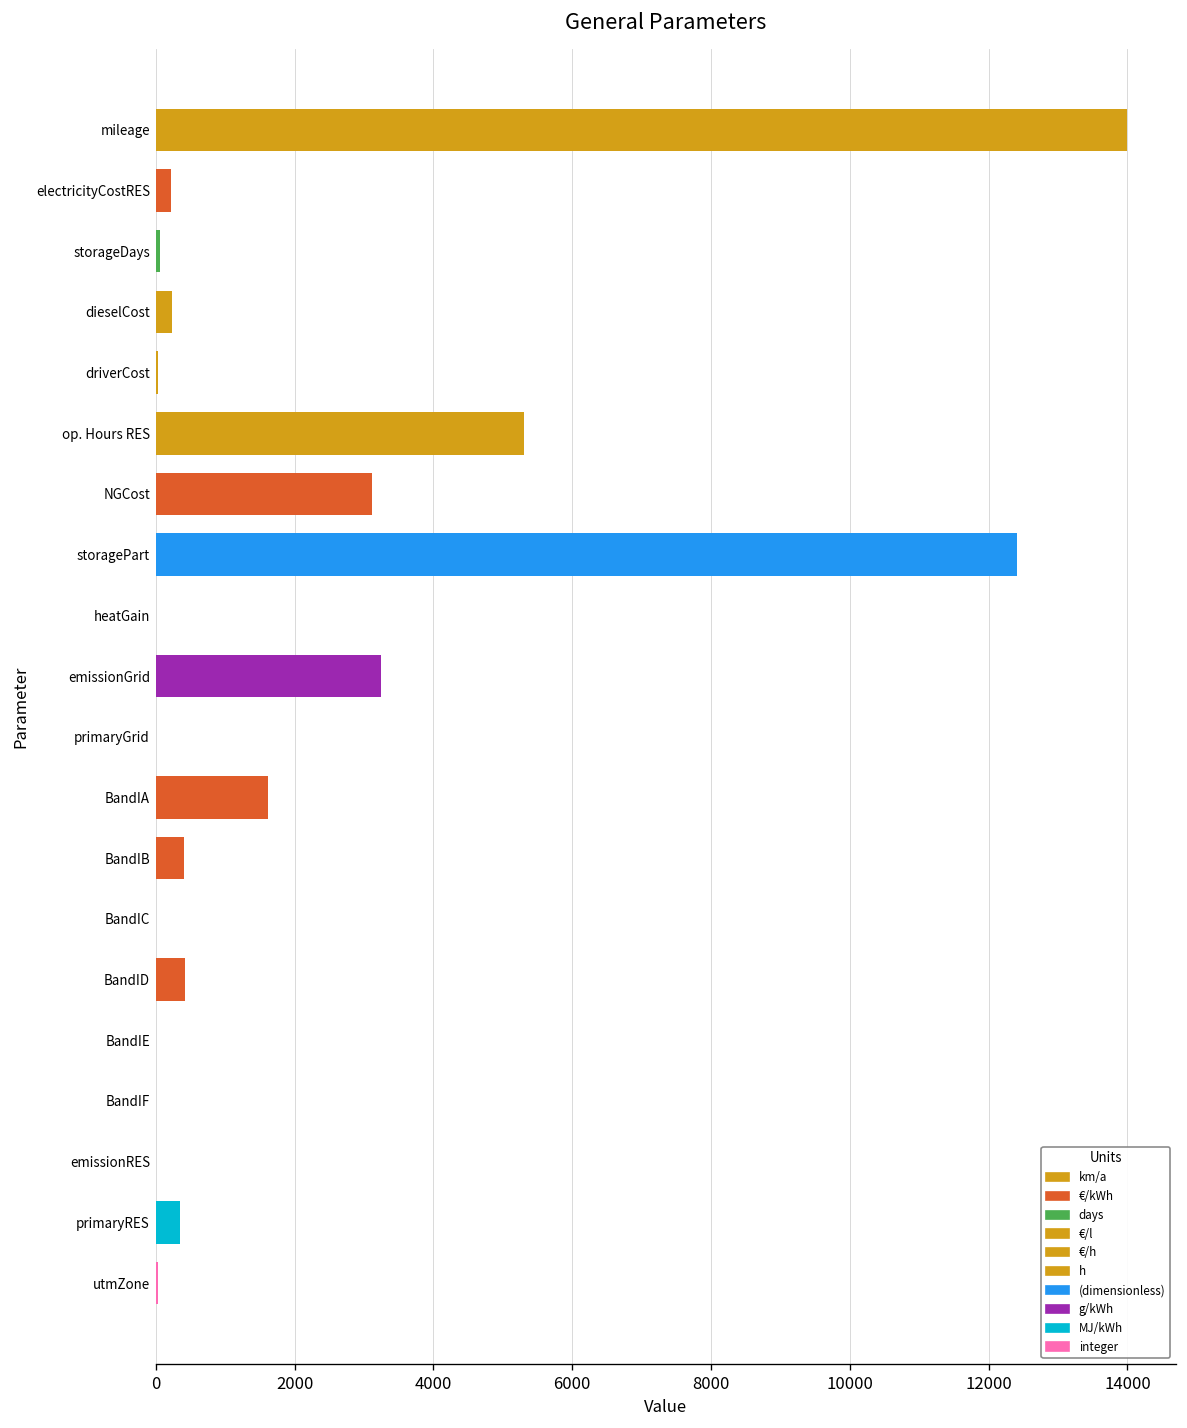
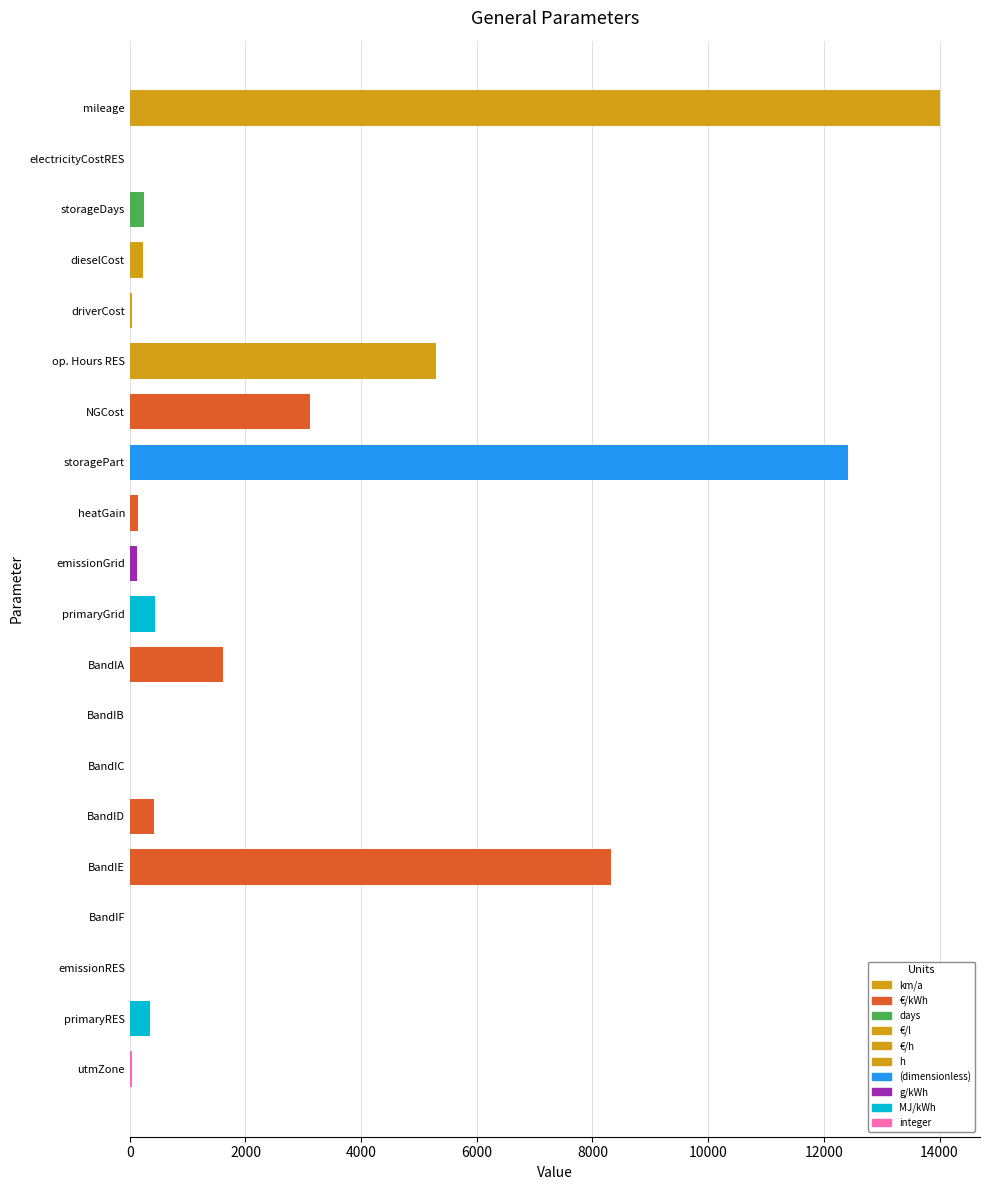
electricityCostRES: 200 -> 0
storageDays: 100 -> 200
heatGain: 0 -> 200
emissionGrid: 3300 -> 100
primaryGrid: 0 -> 400
BandIB: 400 -> 0
BandIE: 0 -> 8300
